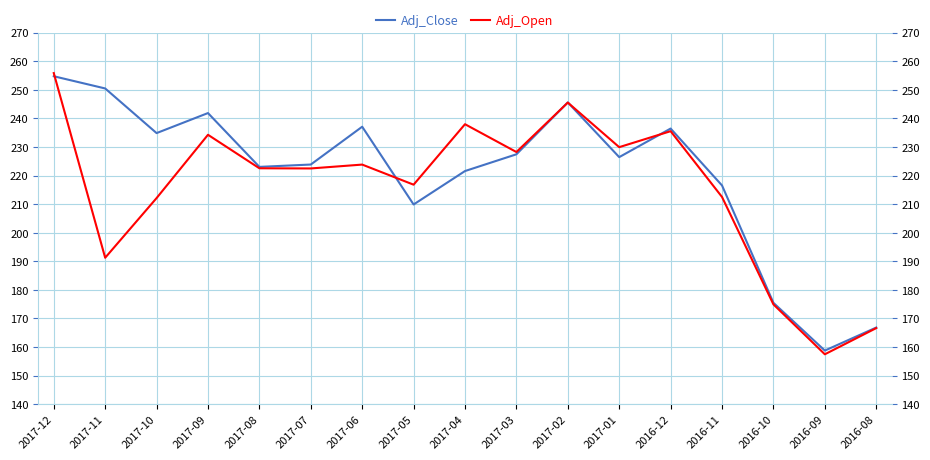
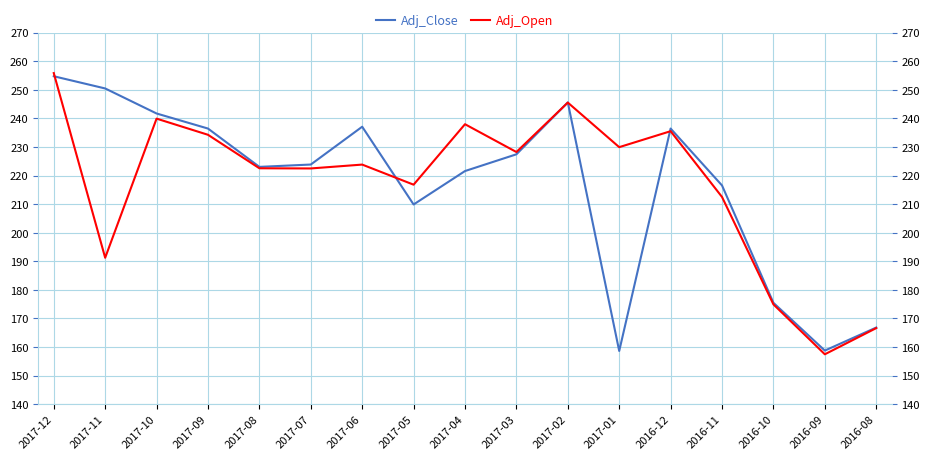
Adj_Close, 2017-10: 235 -> 242
Adj_Open, 2017-10: 212 -> 240
Adj_Close, 2017-09: 242 -> 236
Adj_Close, 2017-01: 226 -> 159
